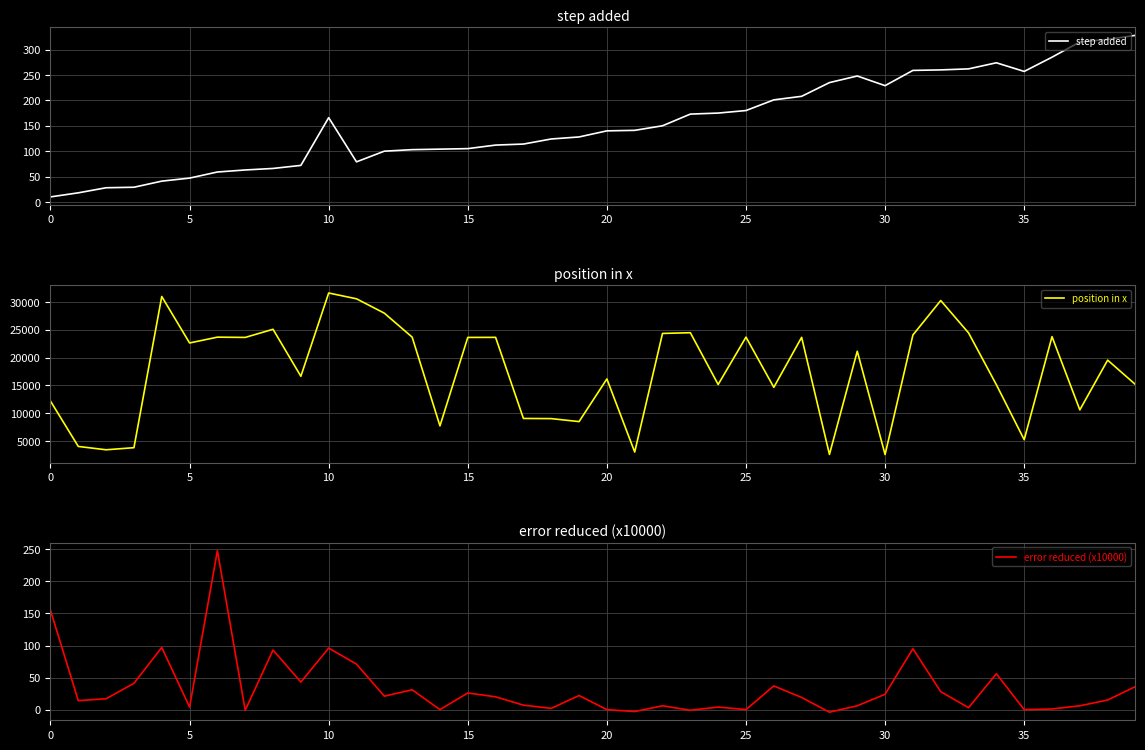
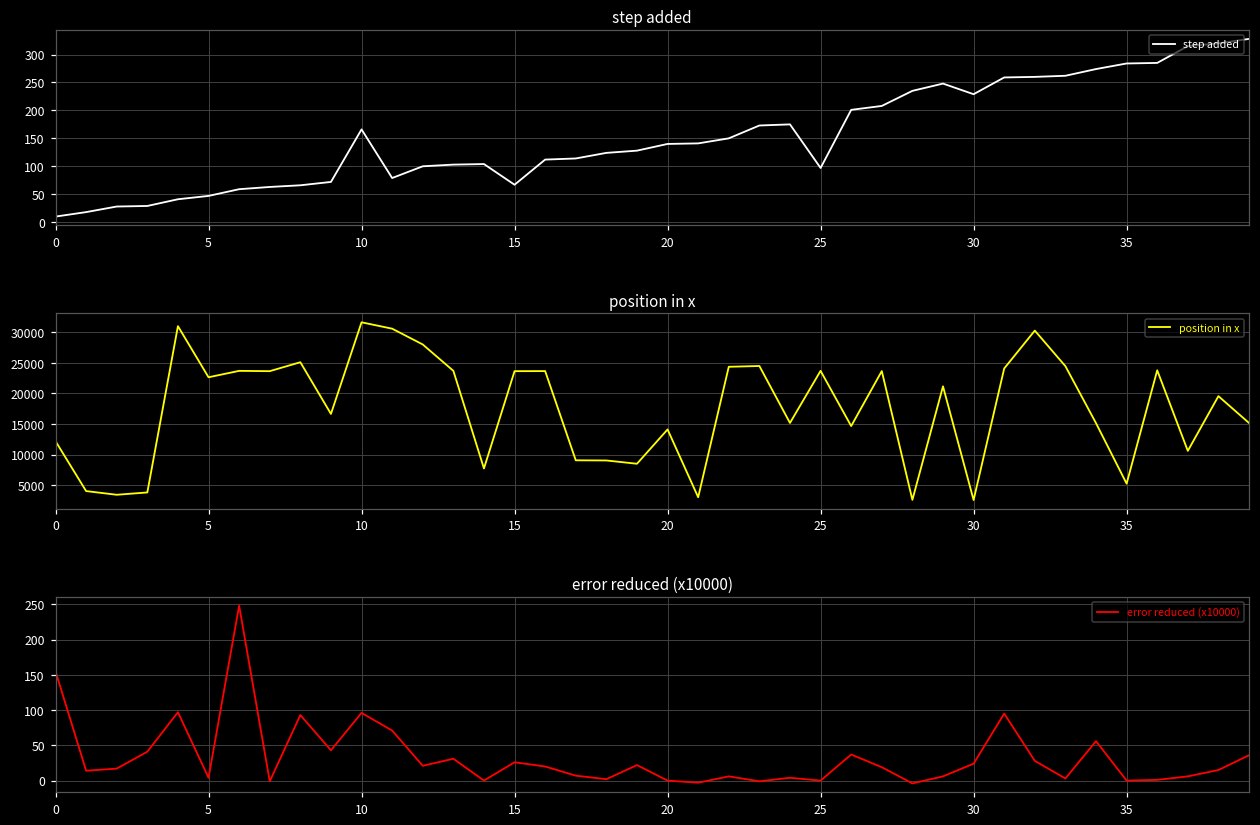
step added, 15: 110 -> 70
step added, 25: 180 -> 100
step added, 35: 260 -> 280
position in x, 20: 16000 -> 14000
